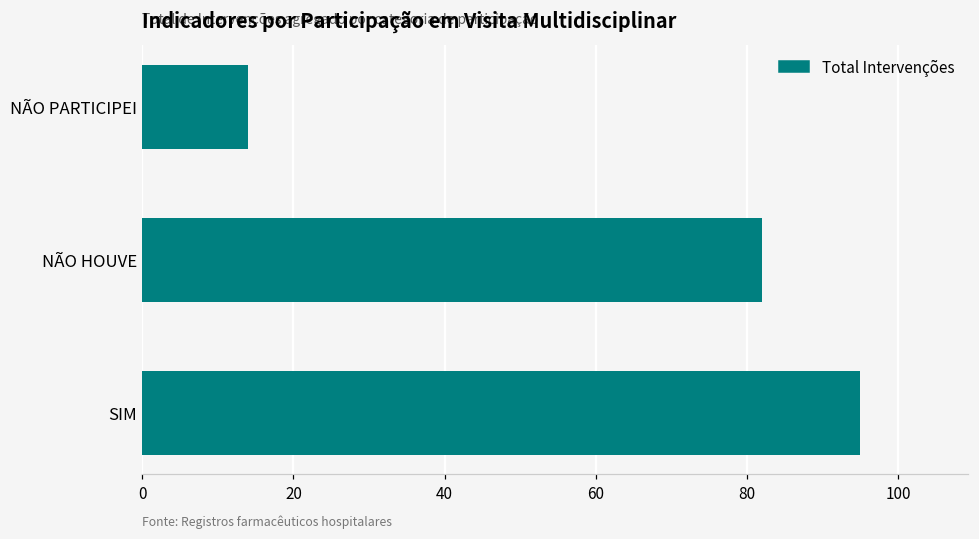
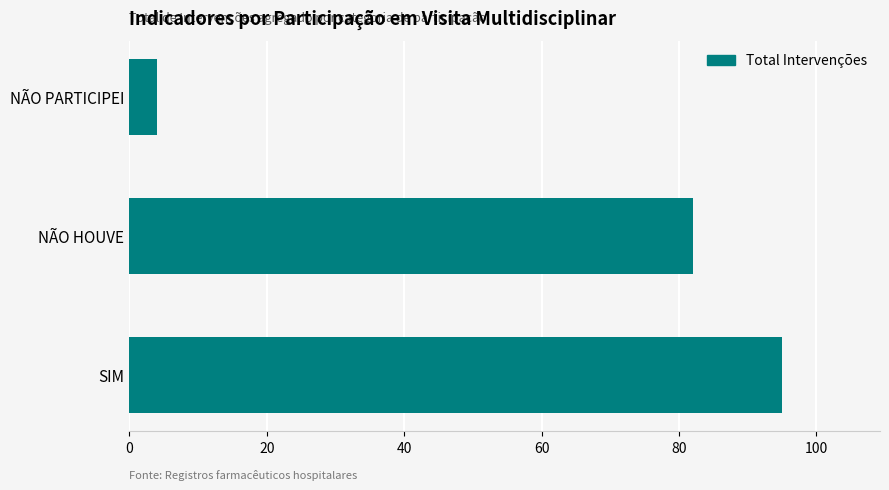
NÃO PARTICIPEI: 14 -> 4
